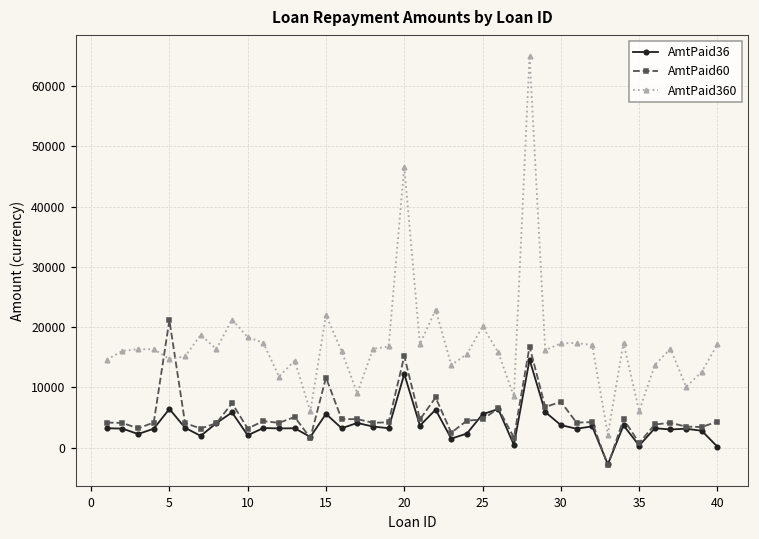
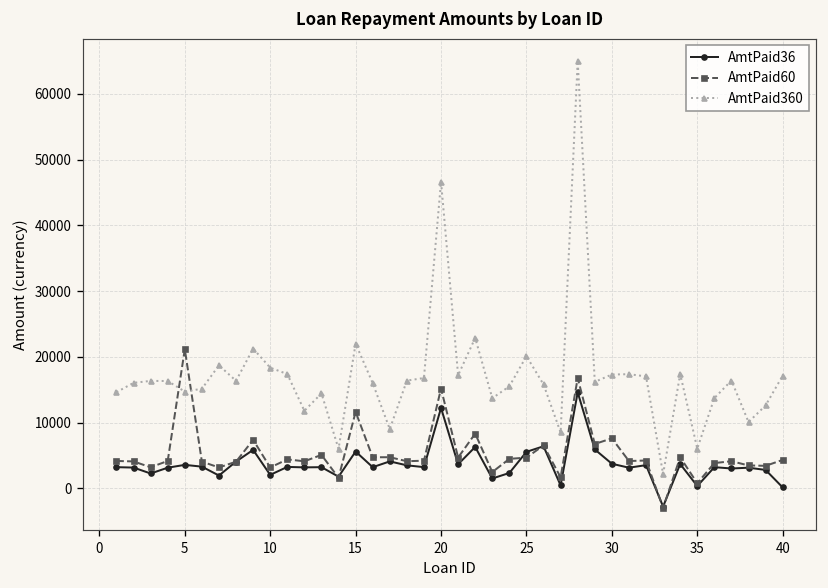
AmtPaid36, 5: 6000 -> 4000
